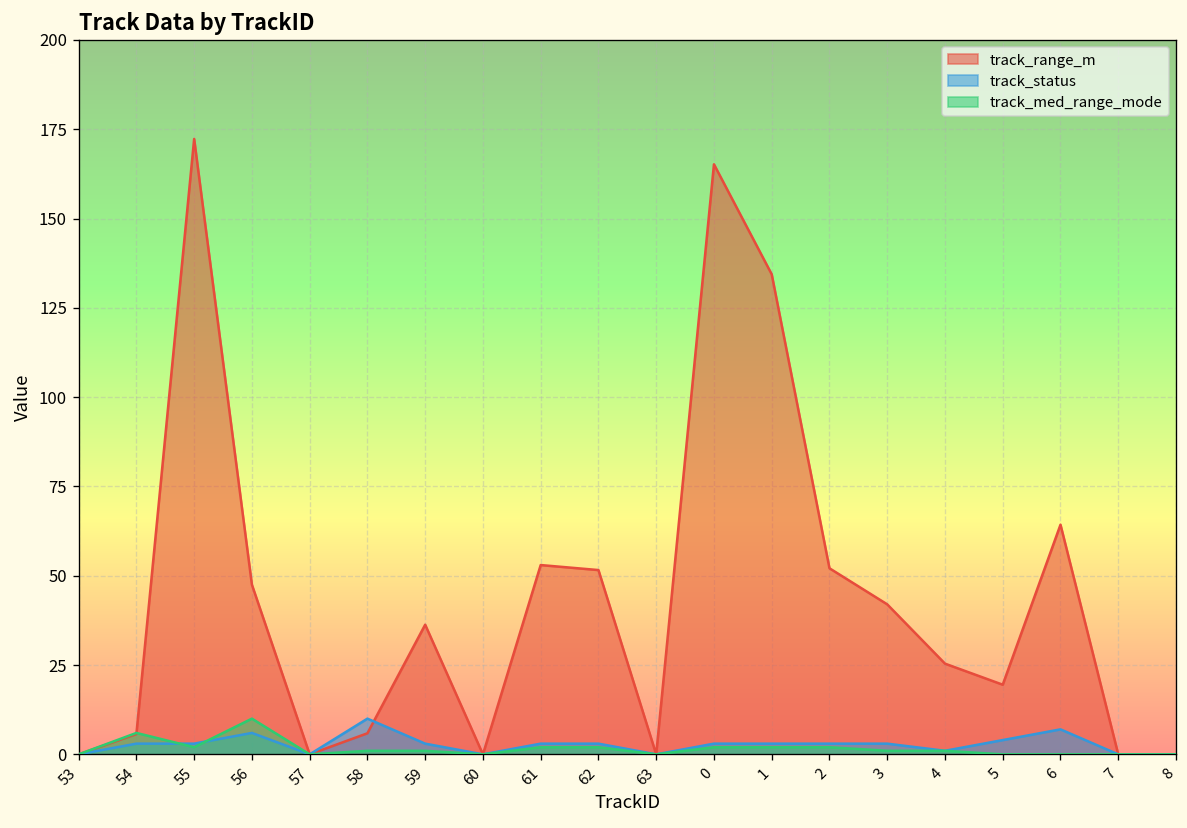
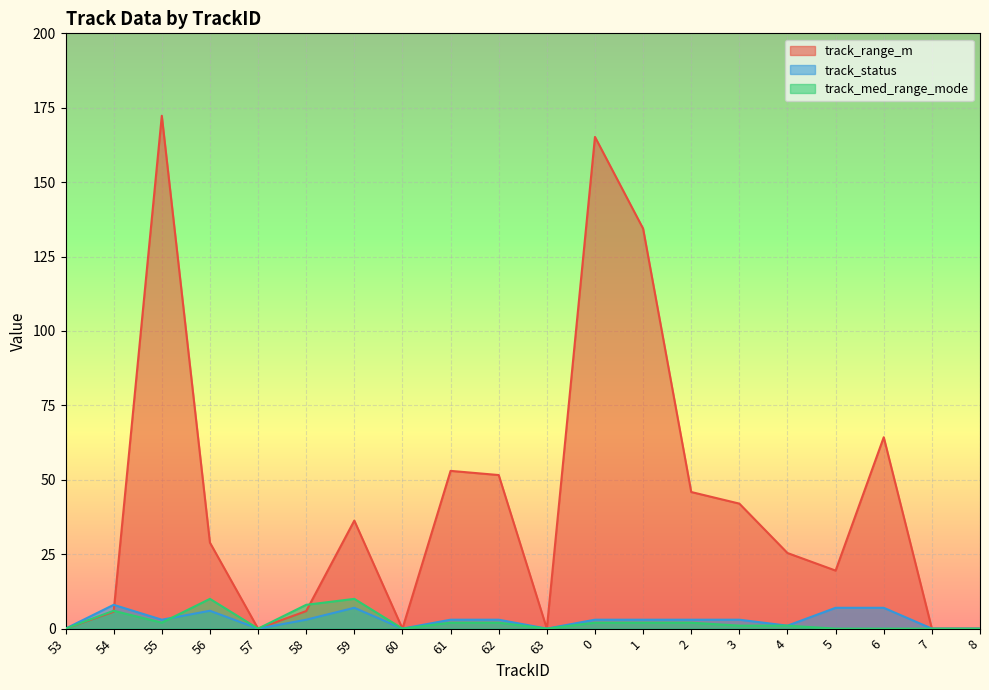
track_status, 54: 3 -> 8
track_range_m, 56: 48 -> 29
track_status, 58: 10 -> 3
track_med_range_mode, 58: 1 -> 8
track_status, 59: 3 -> 7
track_med_range_mode, 59: 1 -> 10
track_range_m, 2: 52 -> 46
track_status, 5: 4 -> 7
